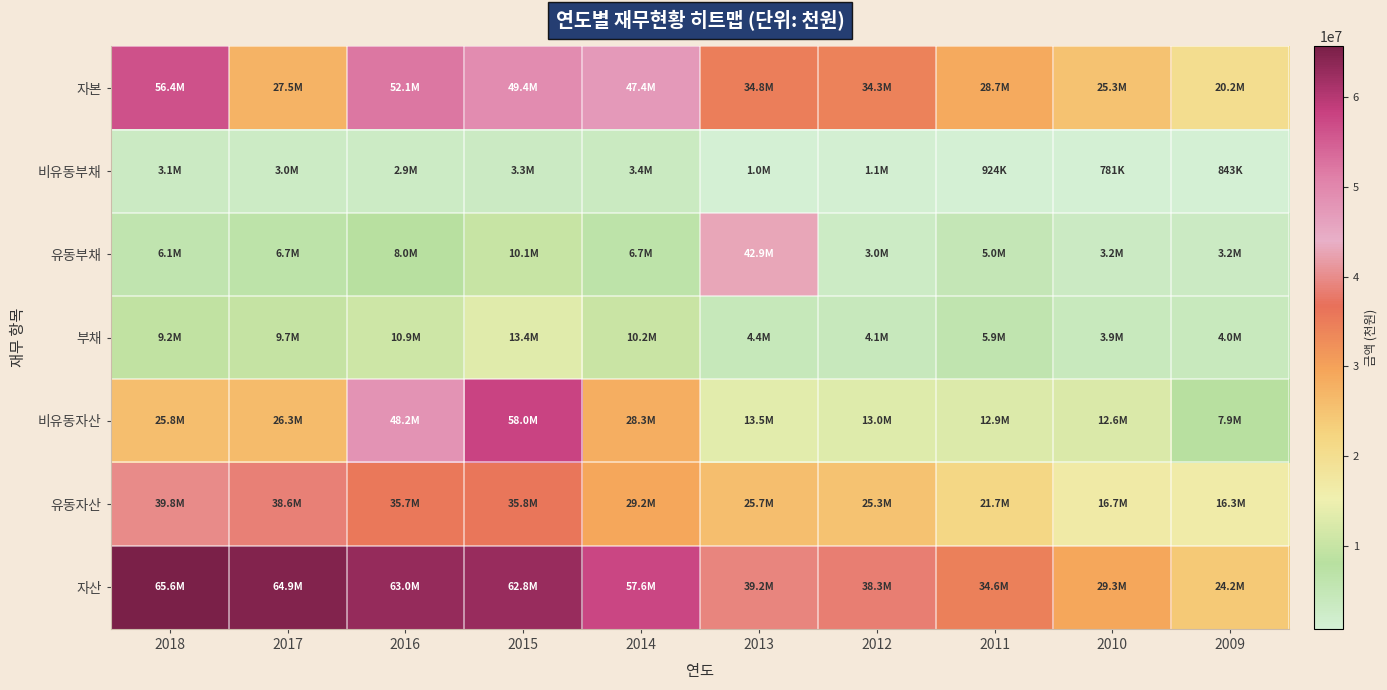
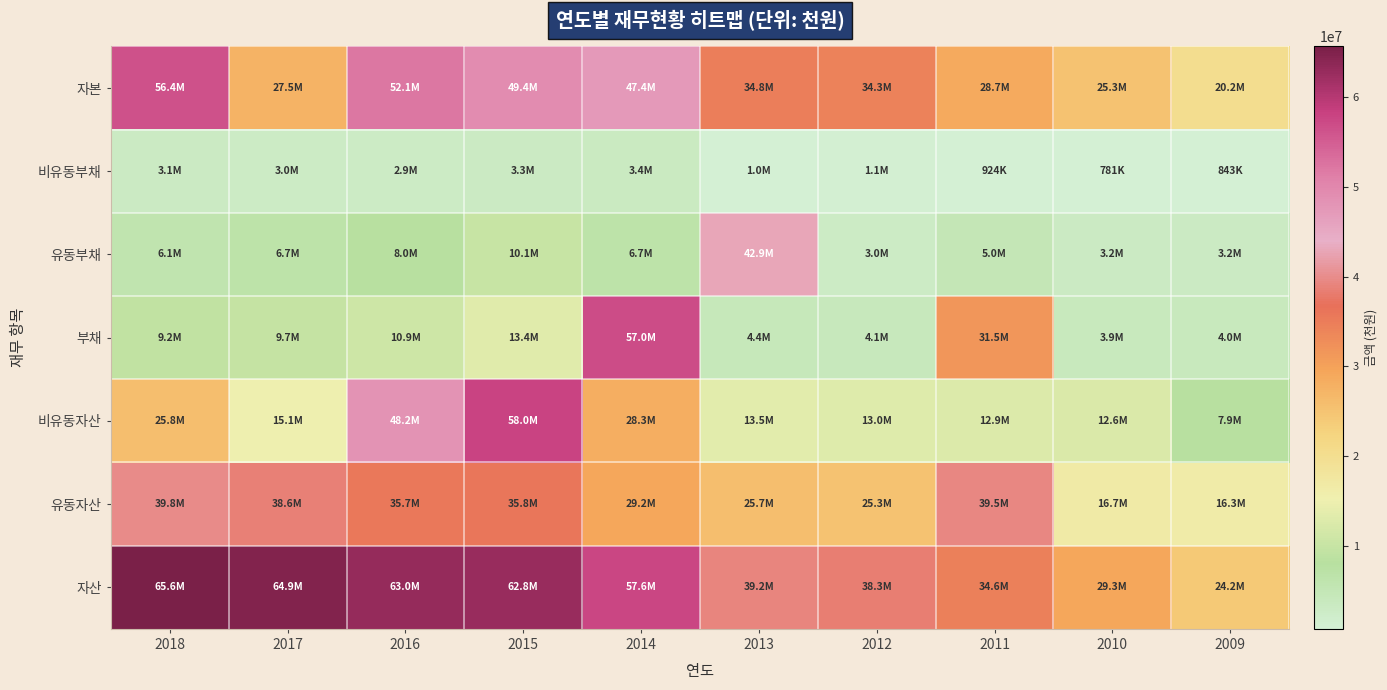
부채, 2014: 10.2M -> 57.0M
부채, 2011: 5.9M -> 31.5M
비유동자산, 2017: 26.3M -> 15.1M
유동자산, 2011: 21.7M -> 39.5M
